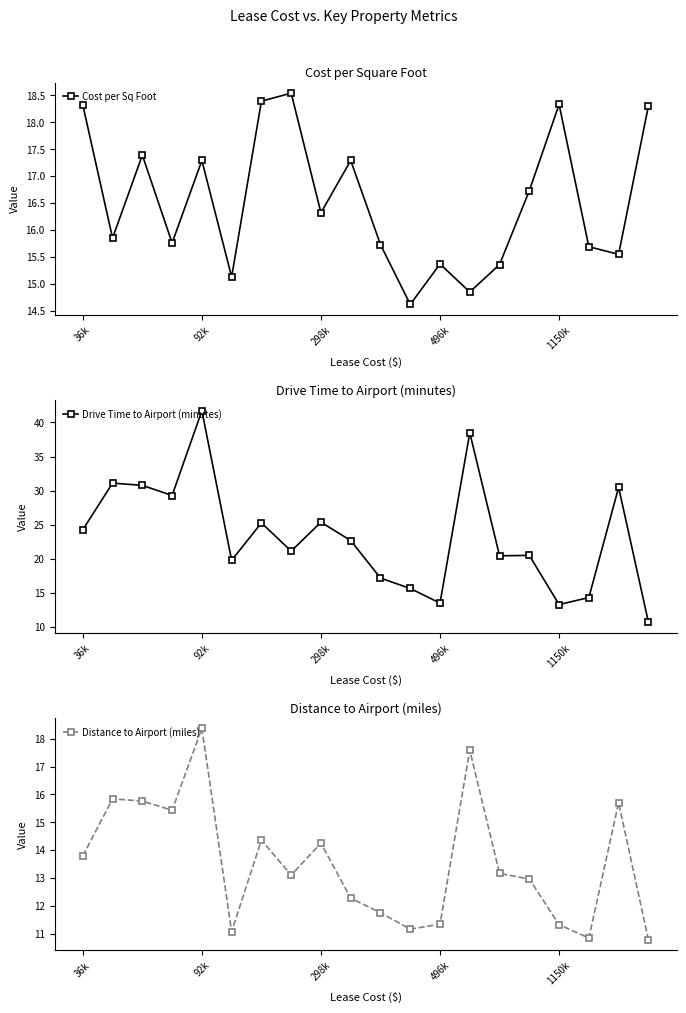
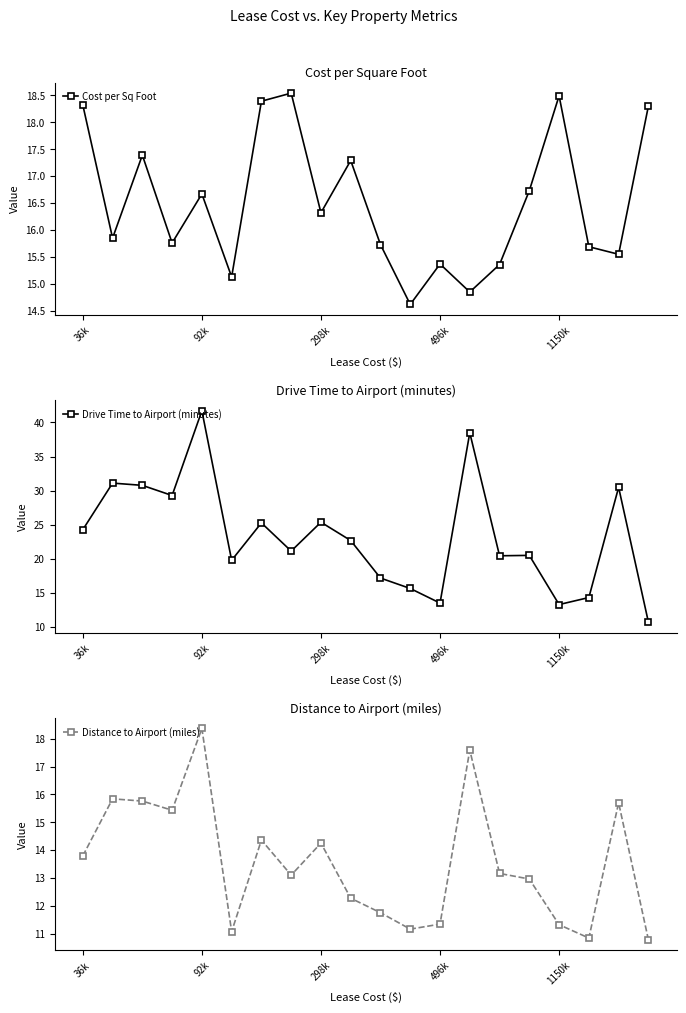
Cost per Square Foot, 92k: 17.3 -> 16.7
Cost per Square Foot, 1150k: 18.3 -> 18.5
